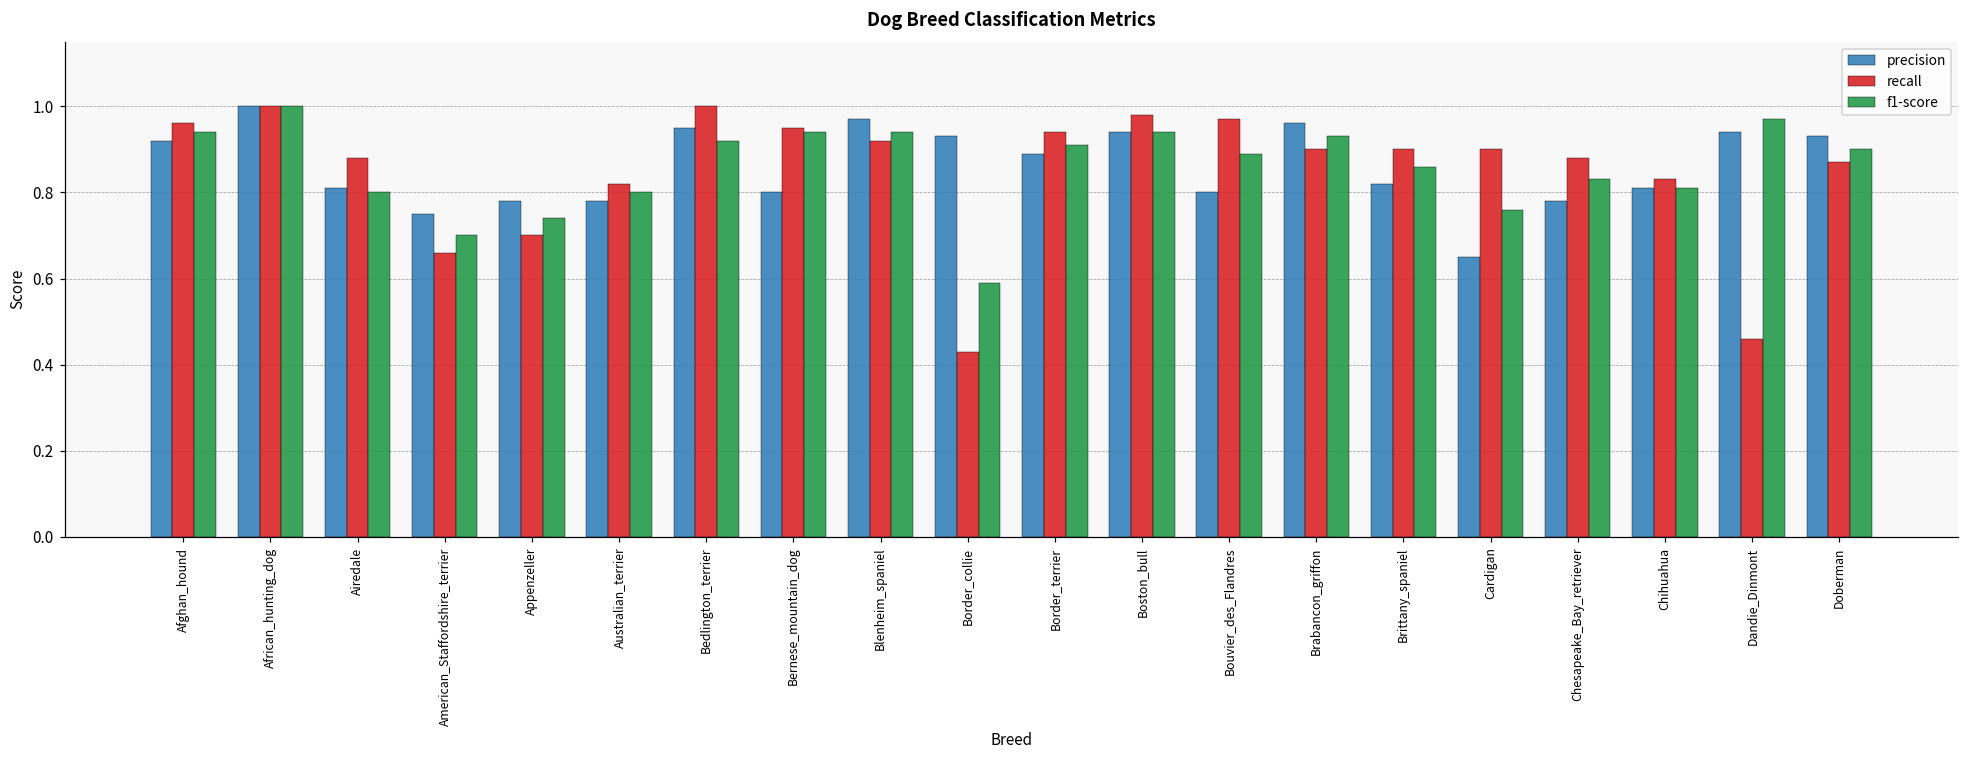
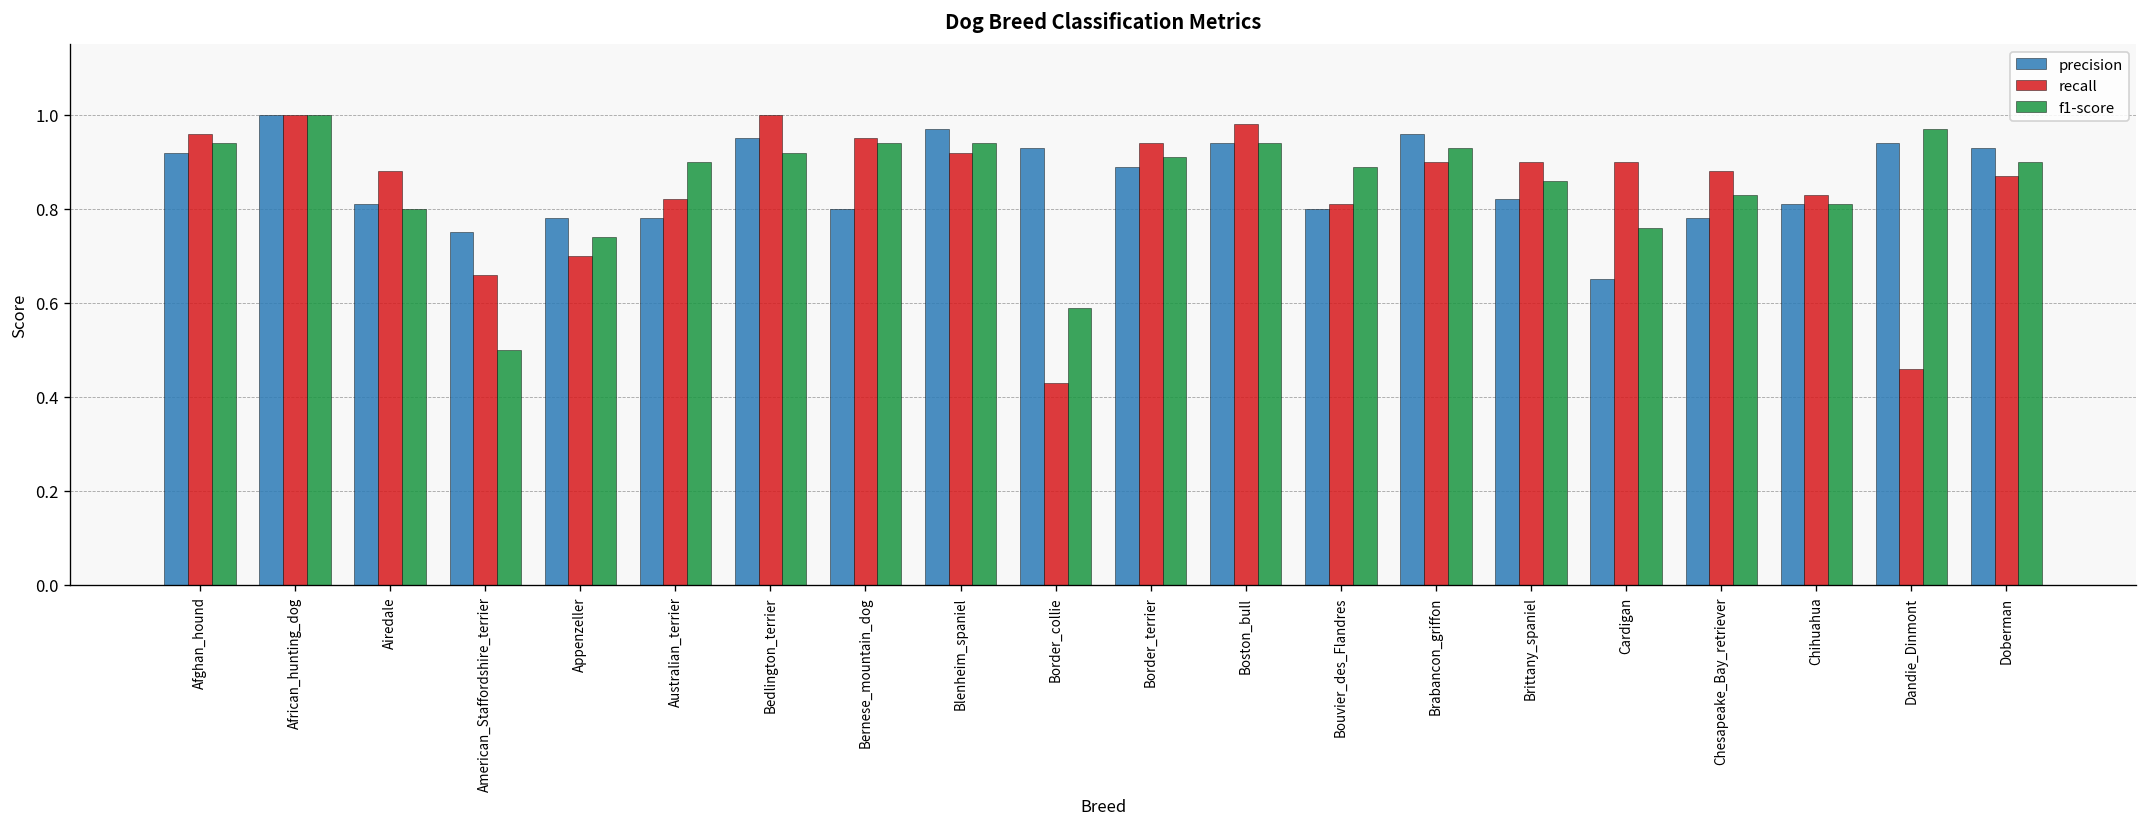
f1-score, American_Staffordshire_terrier: 0.7 -> 0.5
f1-score, Australian_terrier: 0.8 -> 0.9
recall, Bouvier_des_Flandres: 0.97 -> 0.81
